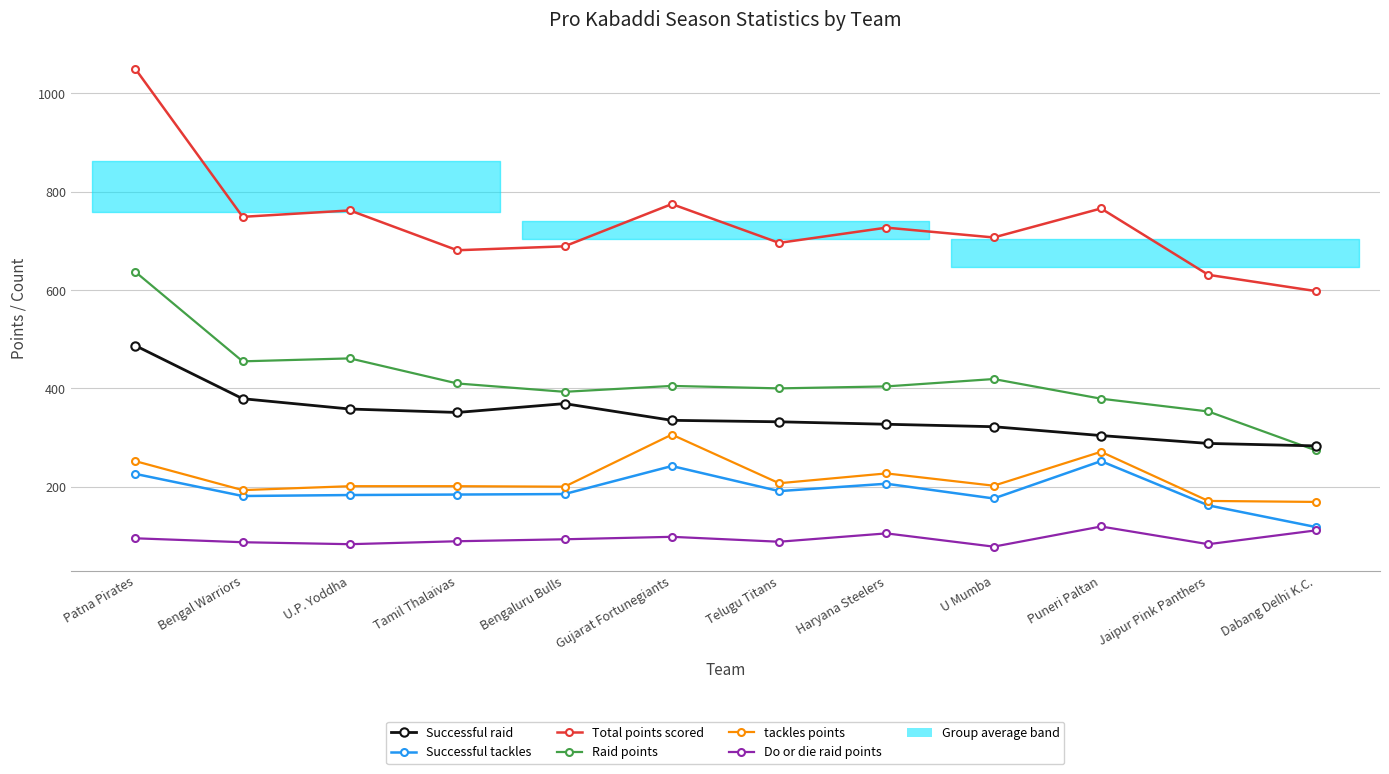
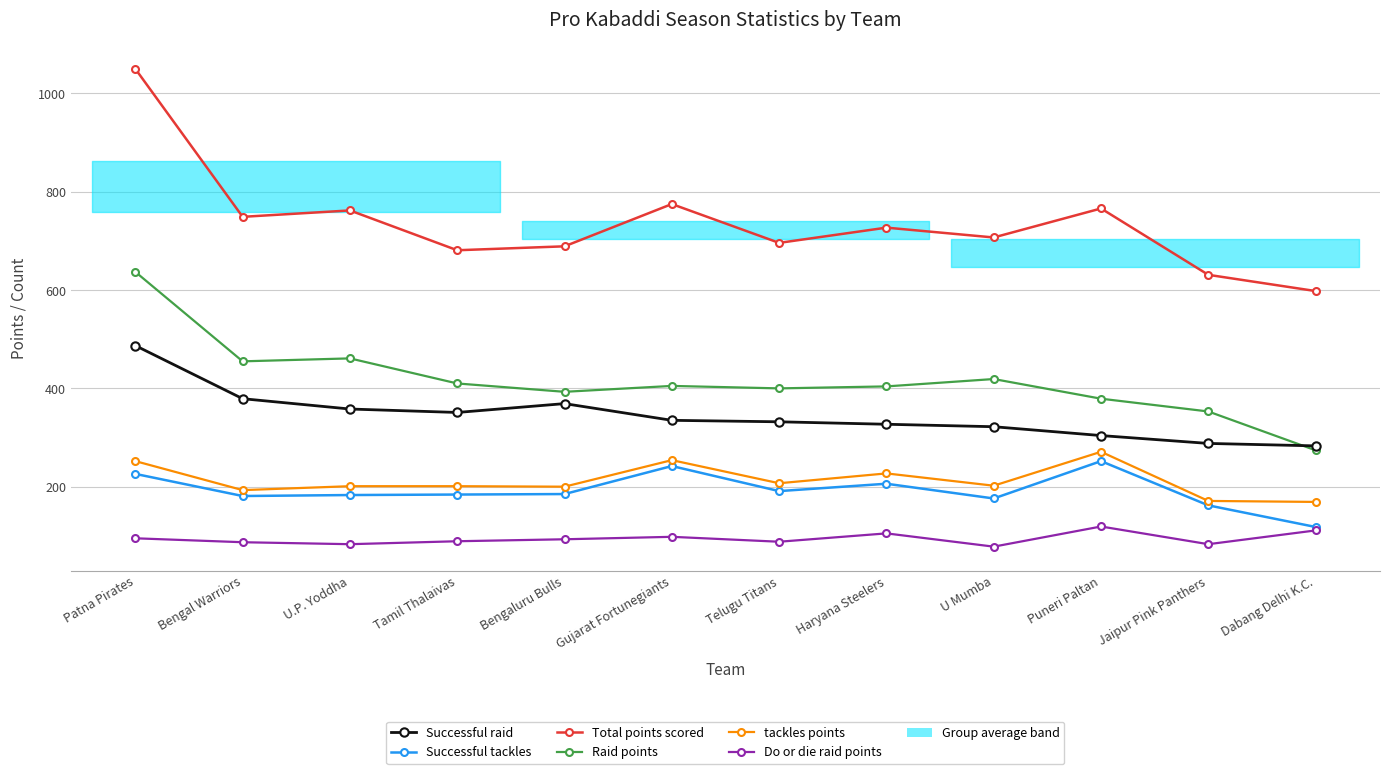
tackles points, Gujarat Fortunegiants: 310 -> 250
